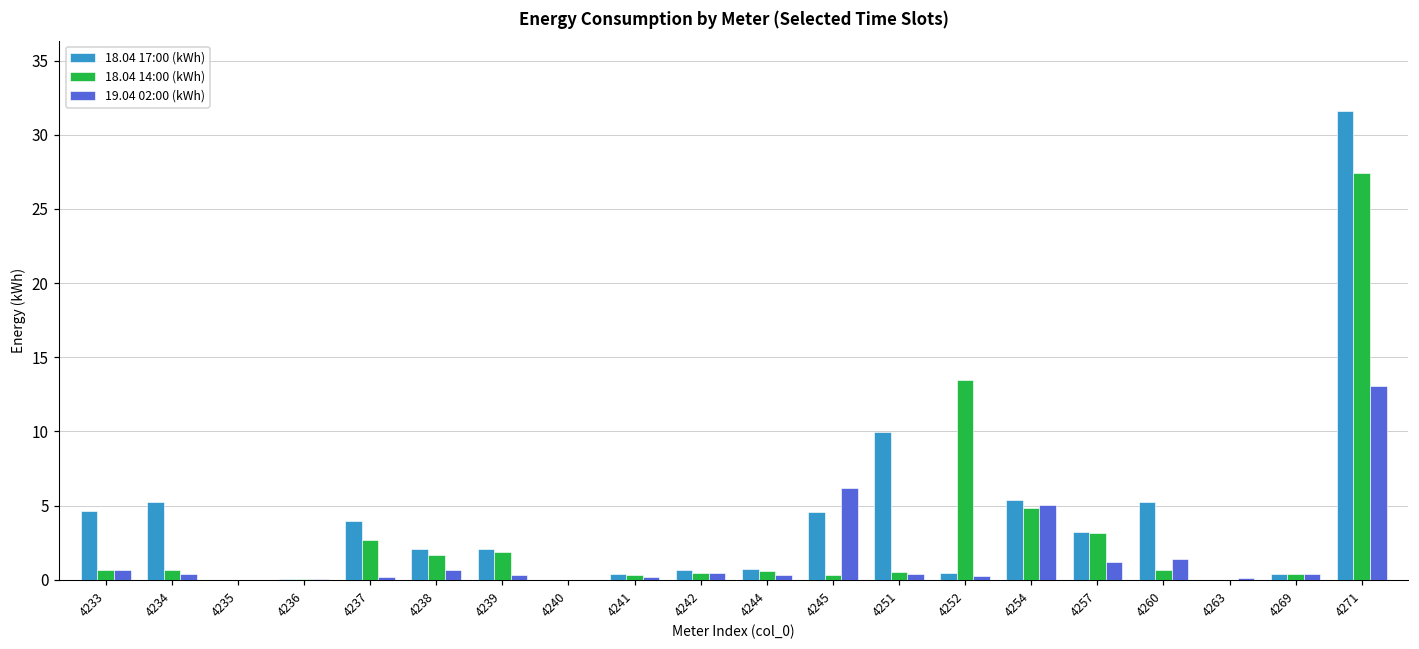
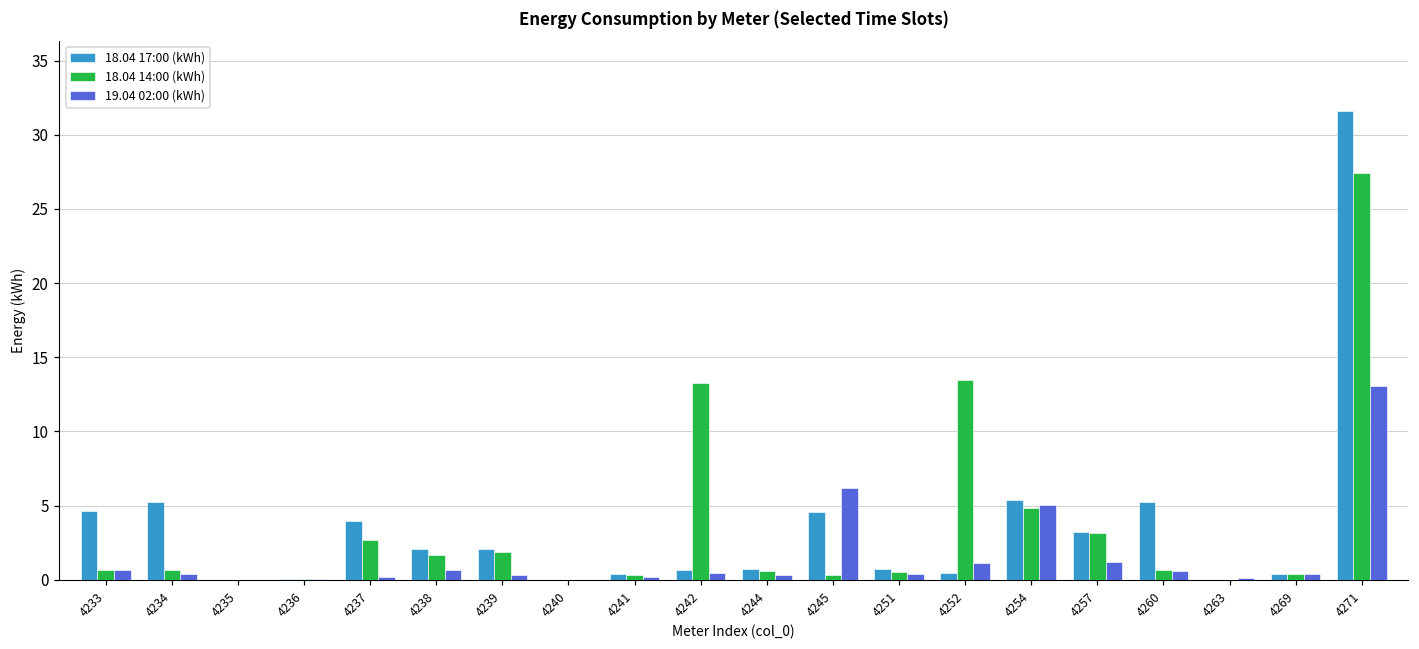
18.04 14:00 (kWh), 4242: 0.5 -> 13.3
18.04 17:00 (kWh), 4251: 9.9 -> 0.7
19.04 02:00 (kWh), 4252: 0.3 -> 1.1
19.04 02:00 (kWh), 4260: 1.4 -> 0.6
